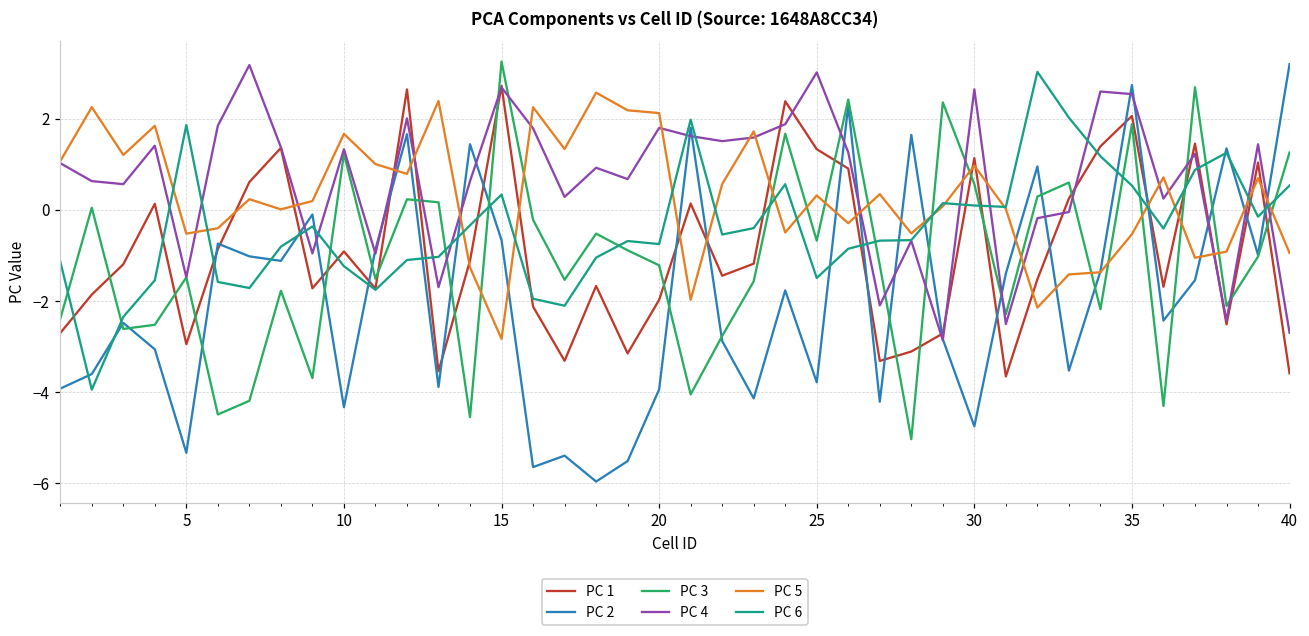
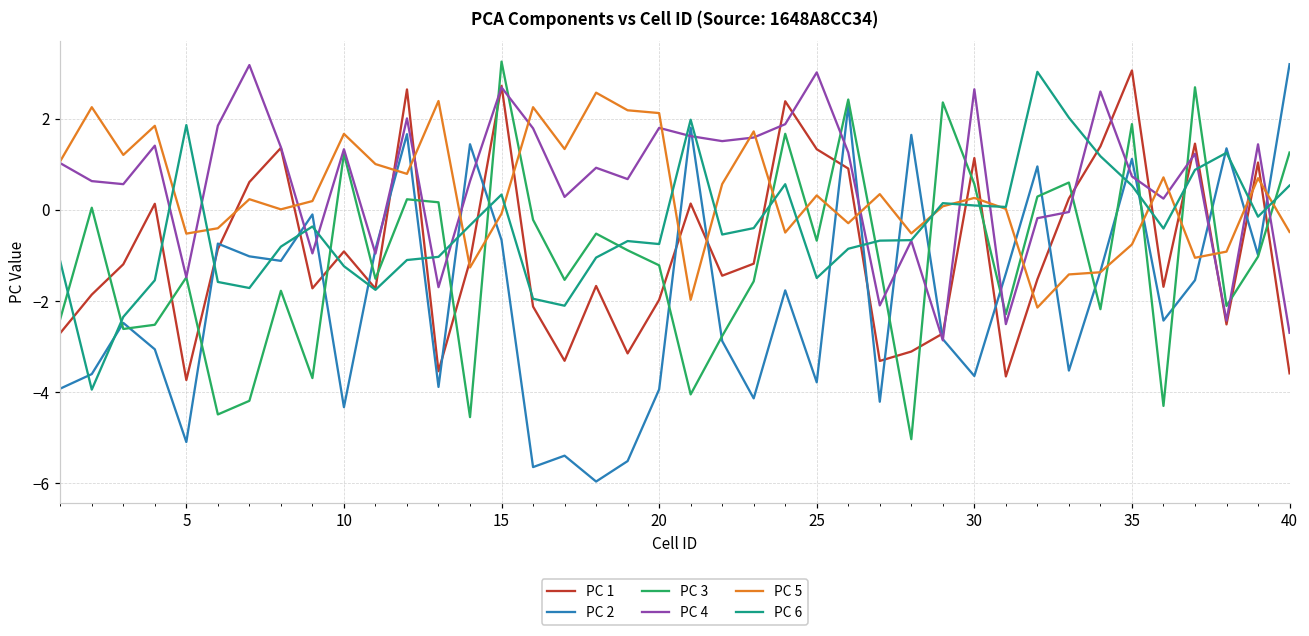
PC 1, 5: -2.9 -> -3.7
PC 2, 5: -5.3 -> -5.1
PC 5, 15: -2.8 -> -0.1
PC 2, 30: -4.8 -> -3.6
PC 5, 30: 1.0 -> 0.3
PC 1, 35: 2.1 -> 3.1
PC 2, 35: 2.7 -> 1.1
PC 4, 35: 2.5 -> 0.7
PC 5, 35: -0.5 -> -0.8
PC 5, 40: -0.9 -> -0.5
